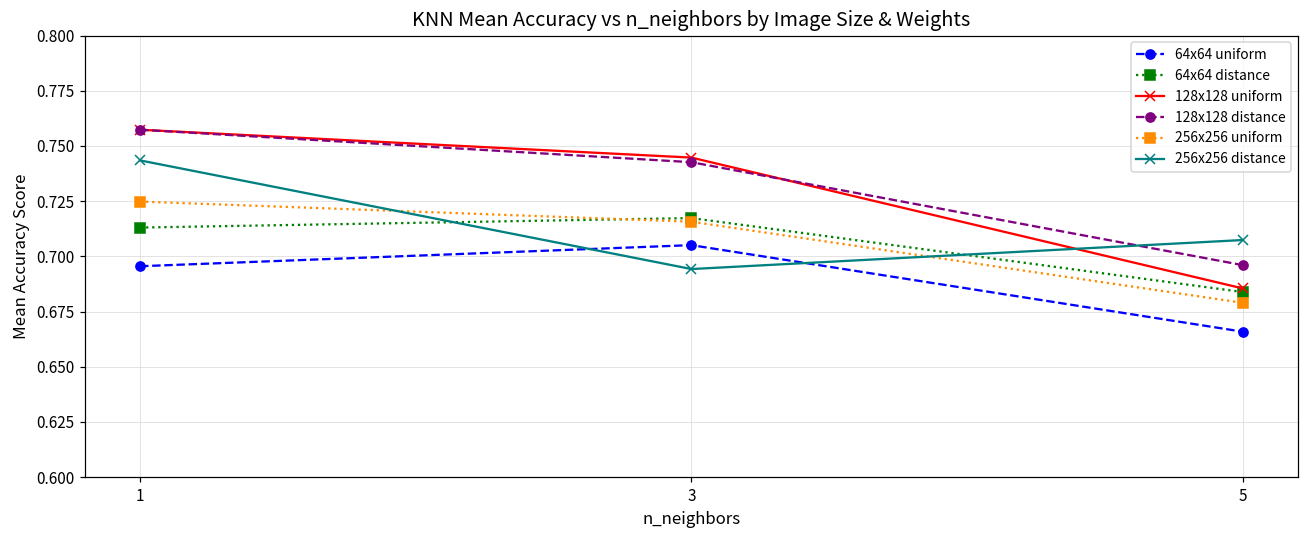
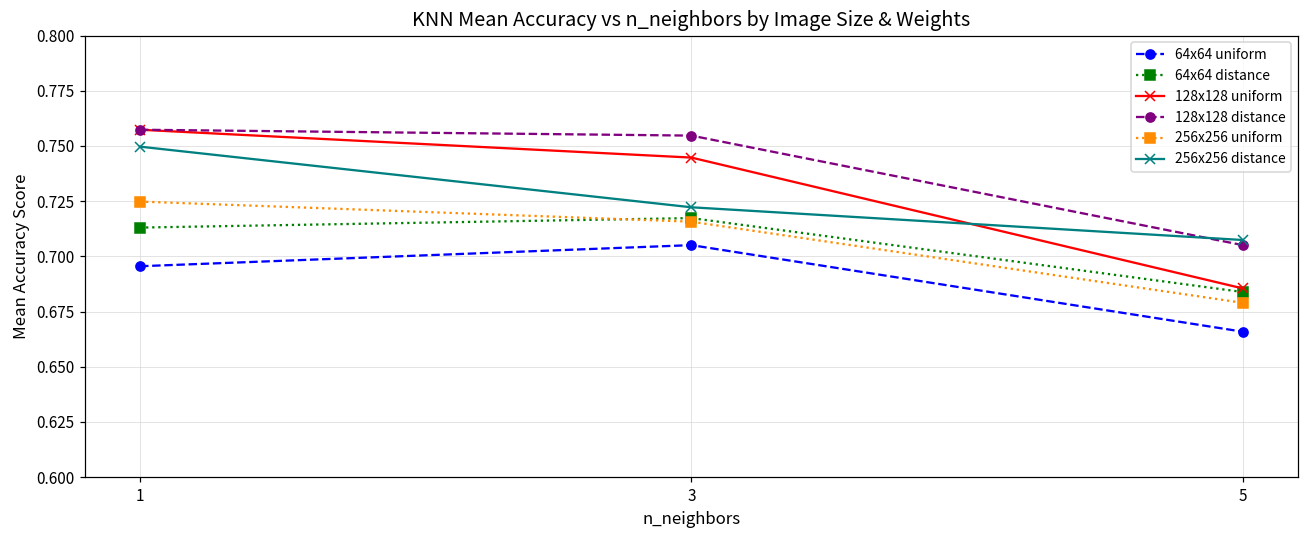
256x256 distance, 1: 0.743 -> 0.750
128x128 distance, 3: 0.743 -> 0.755
256x256 distance, 3: 0.694 -> 0.722
128x128 distance, 5: 0.696 -> 0.705
